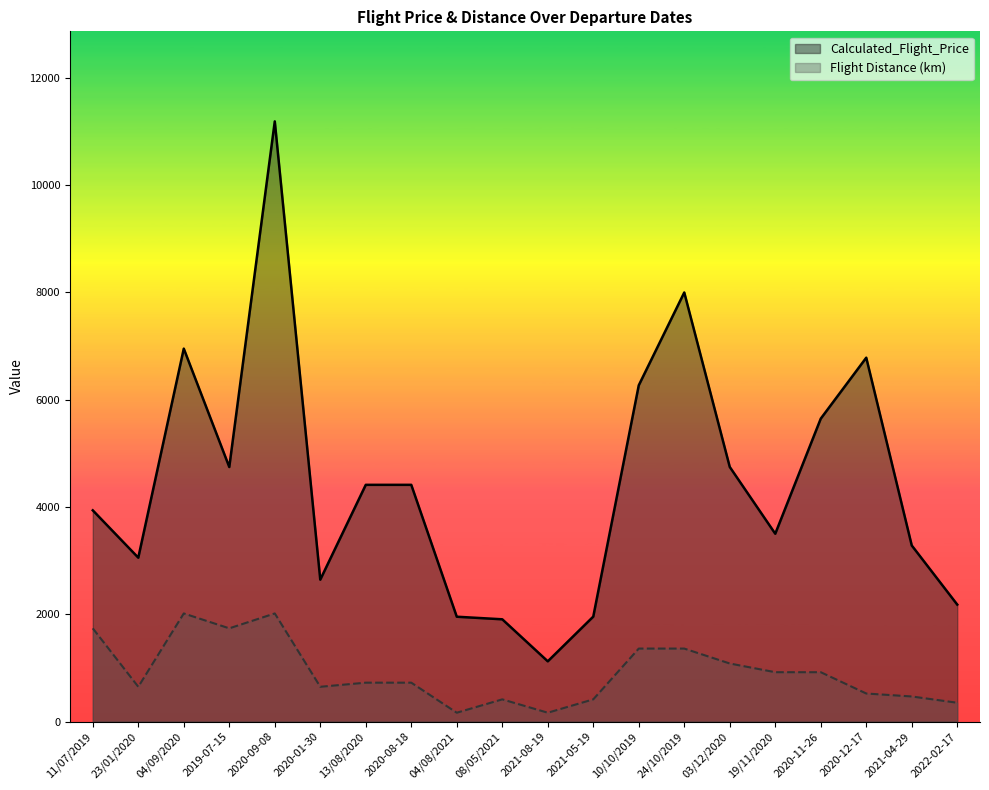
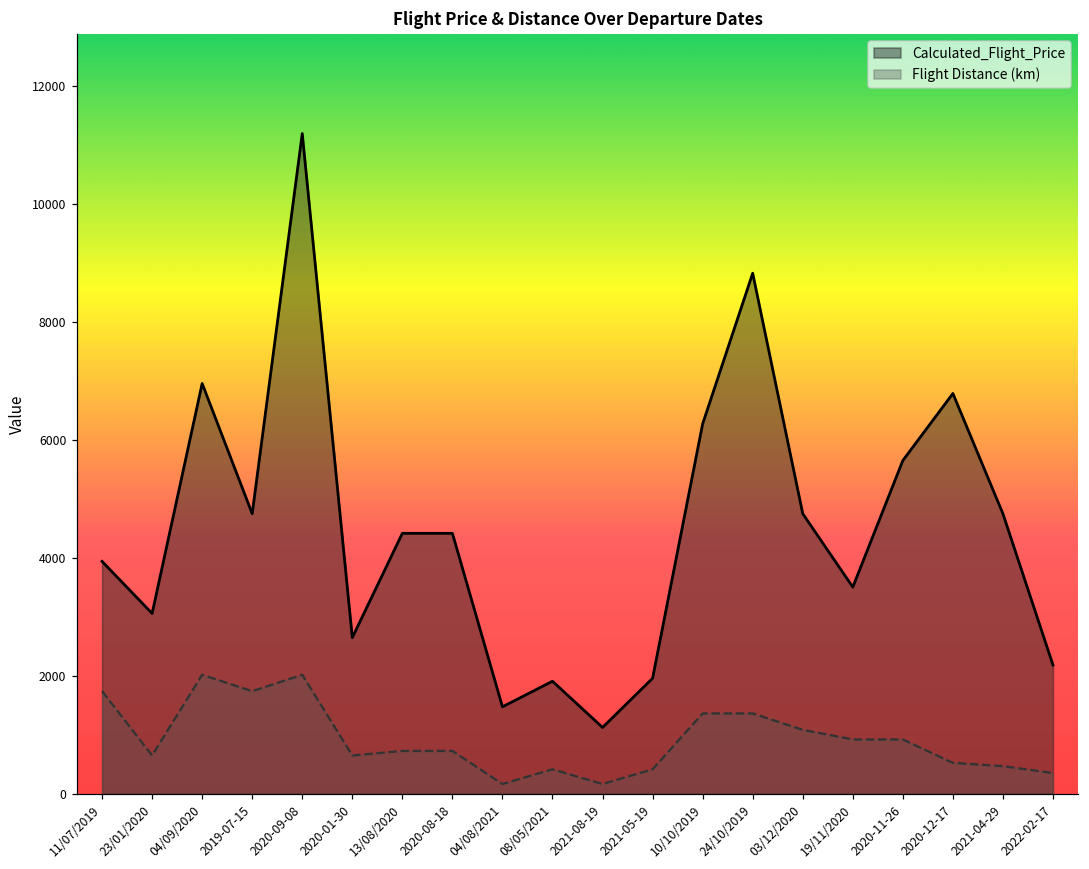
Calculated_Flight_Price, 04/08/2021: 2000 -> 1500
Calculated_Flight_Price, 24/10/2019: 8000 -> 8800
Calculated_Flight_Price, 2021-04-29: 3300 -> 4700
